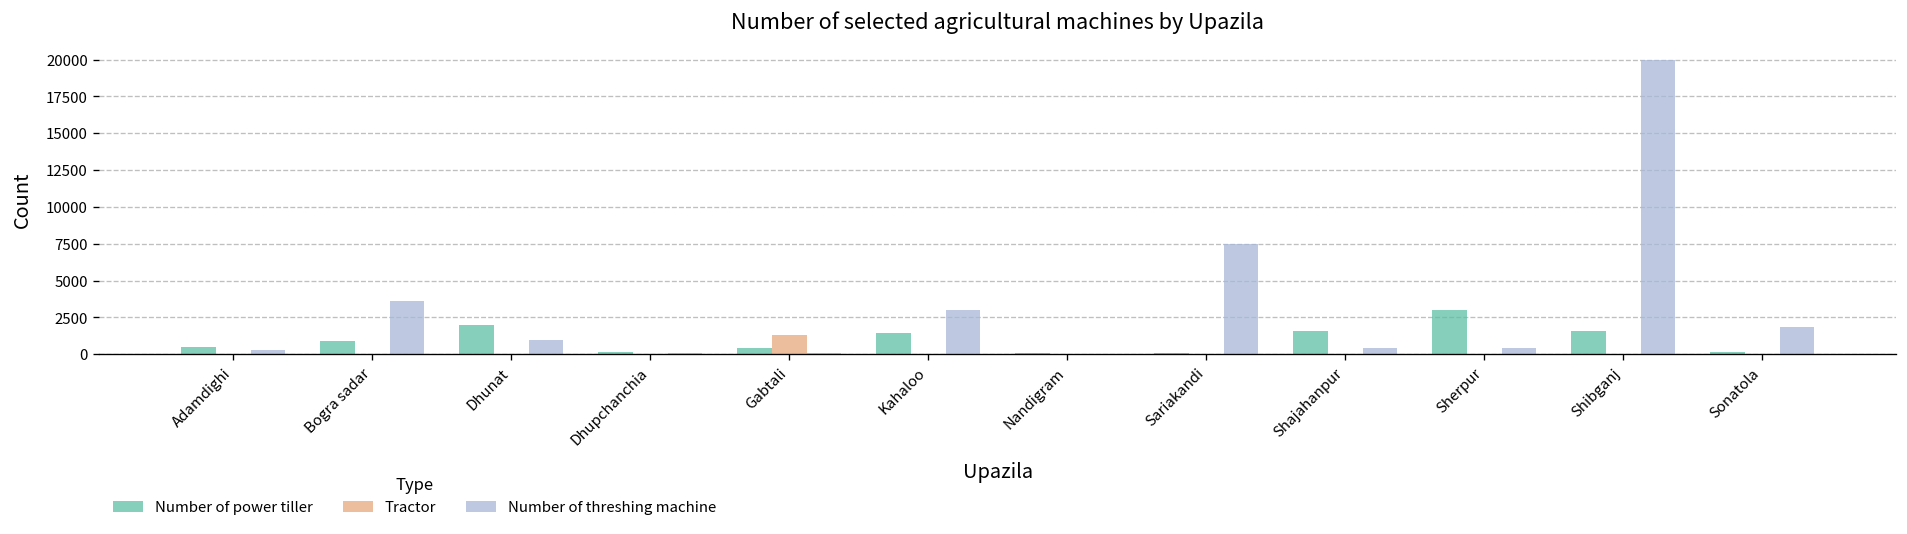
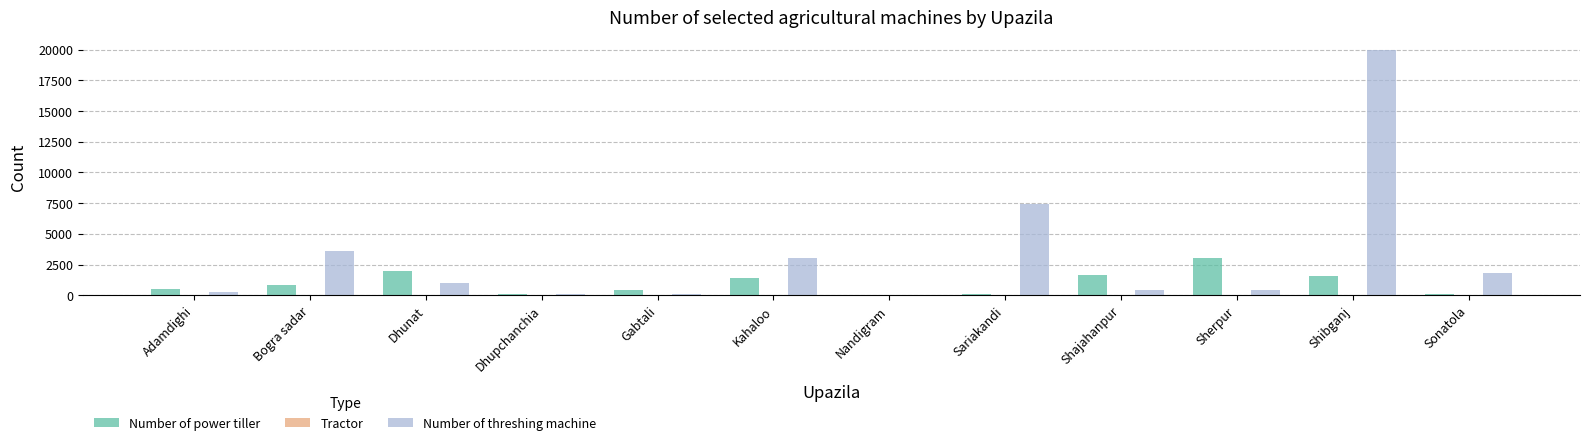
Tractor, Gabtali: 1300 -> 0
